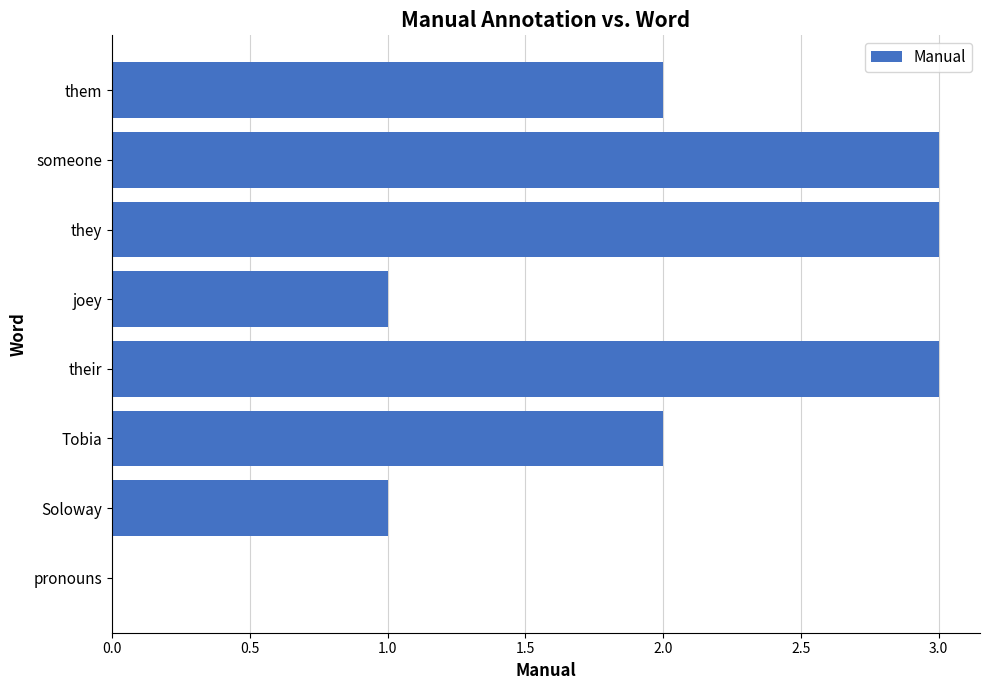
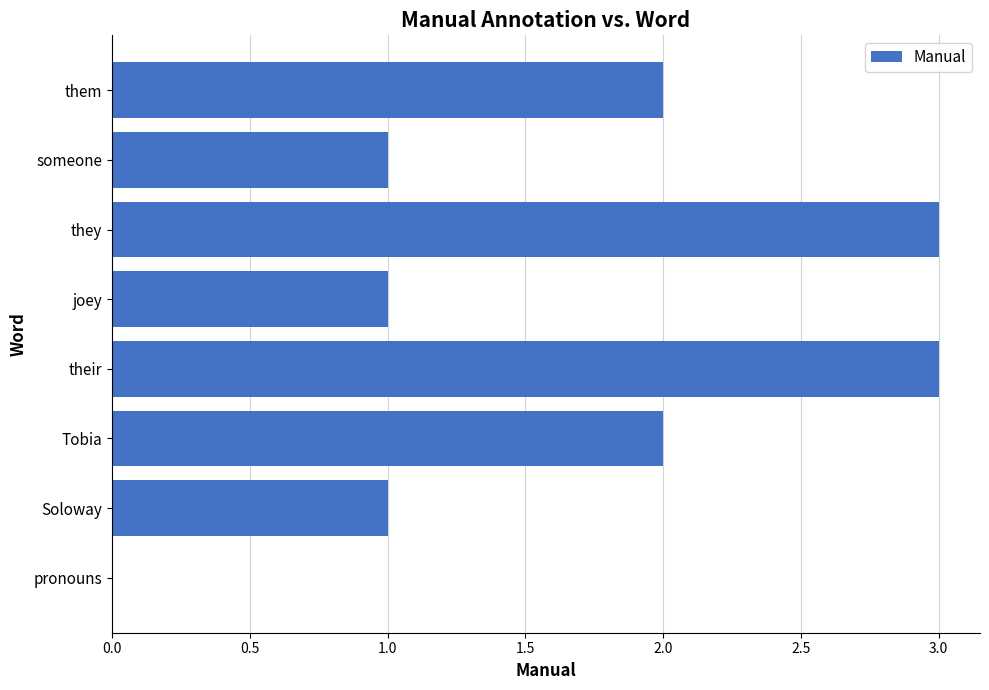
someone: 3 -> 1
